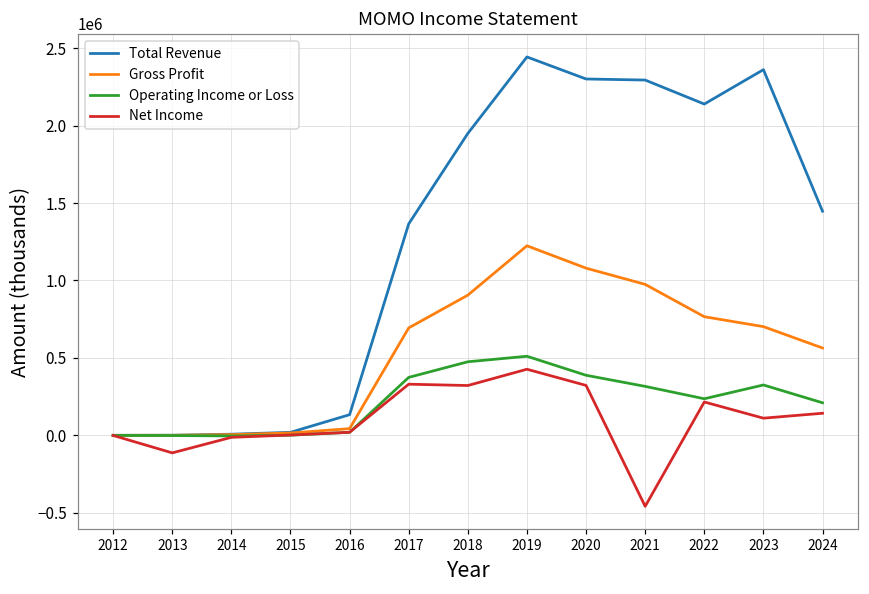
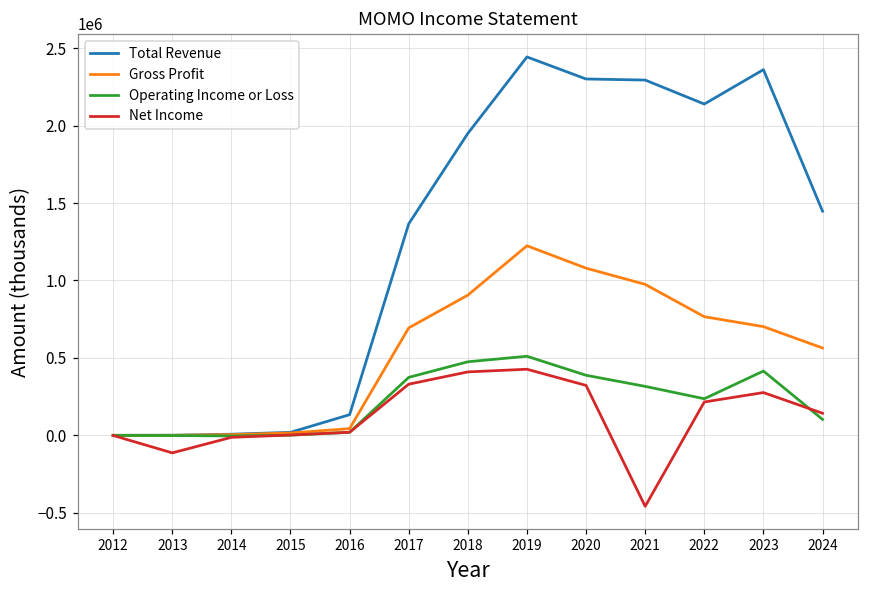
Net Income, 2018: 320000 -> 410000
Operating Income or Loss, 2023: 330000 -> 420000
Net Income, 2023: 110000 -> 280000
Operating Income or Loss, 2024: 210000 -> 100000
